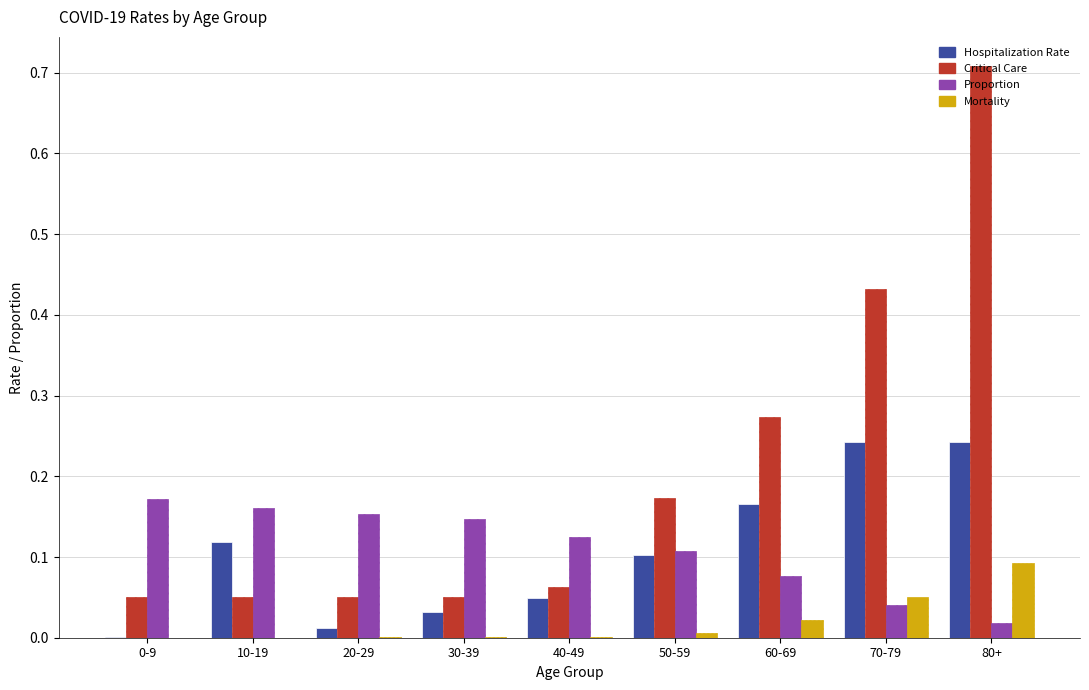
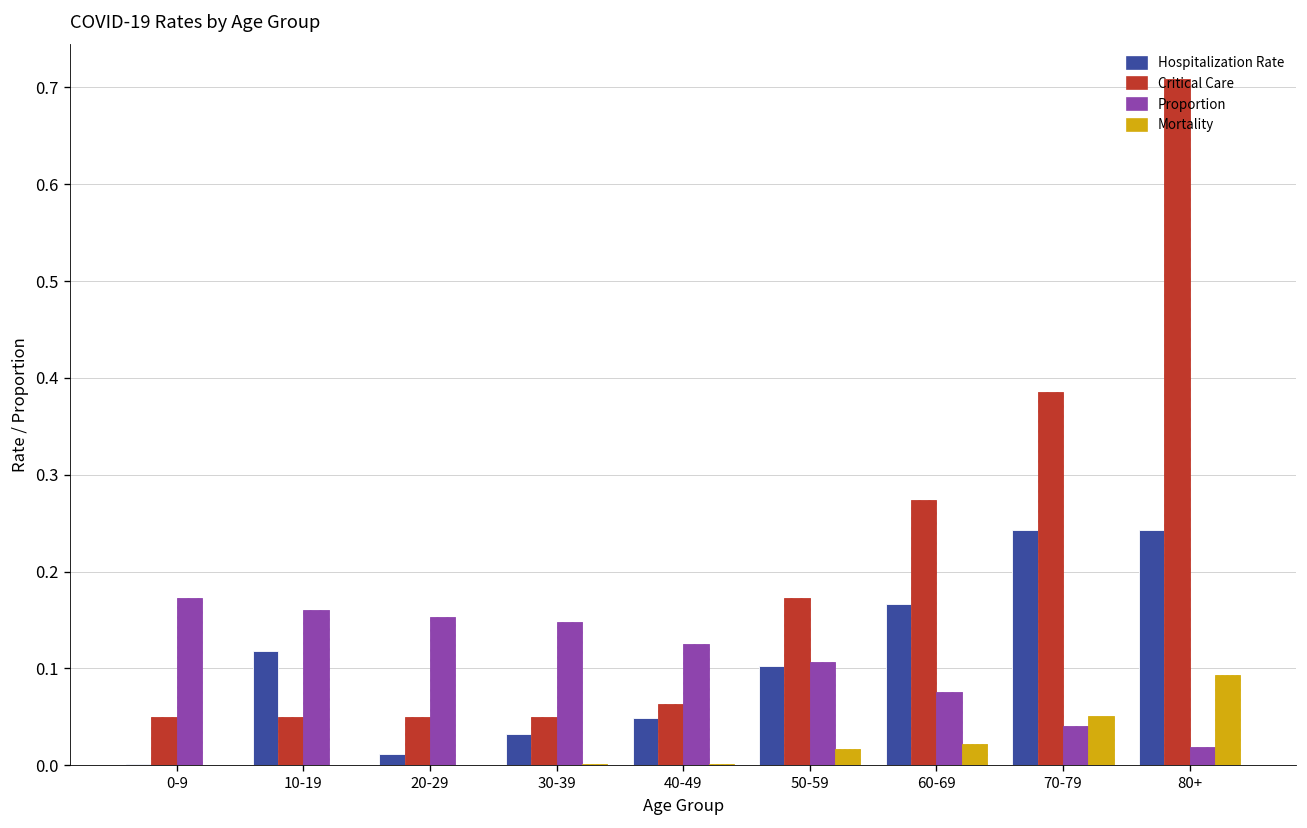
Mortality, 50-59: 0.01 -> 0.02
Critical Care, 70-79: 0.43 -> 0.39
